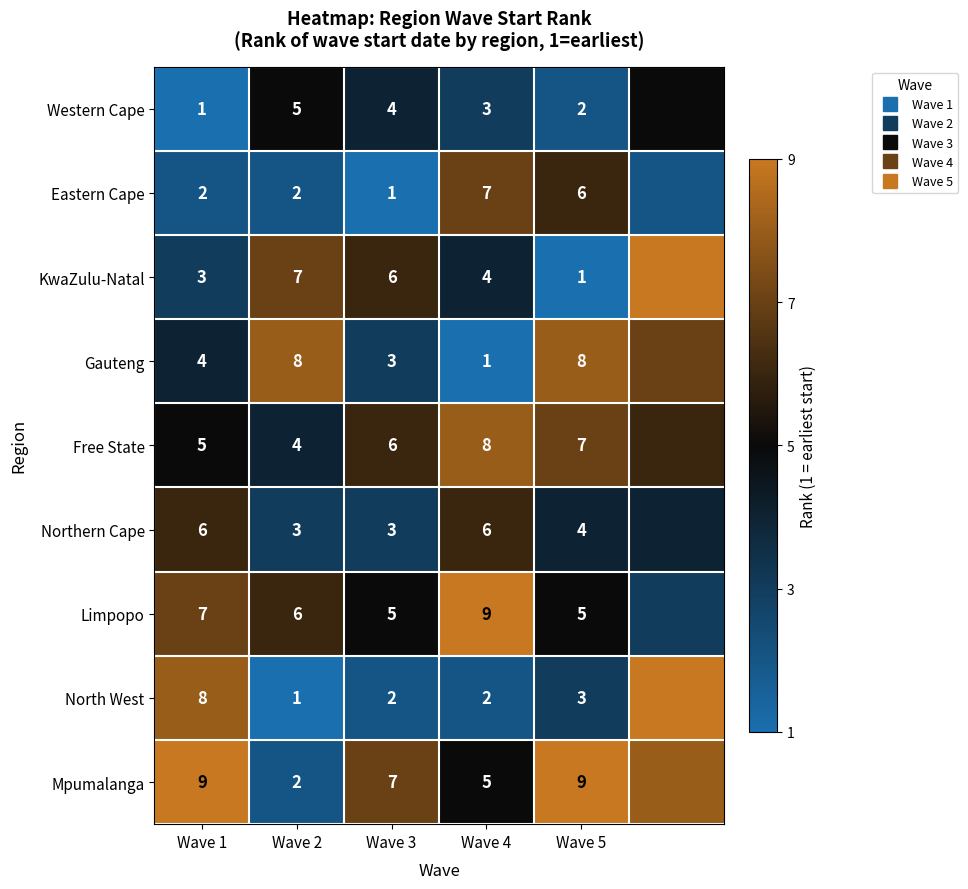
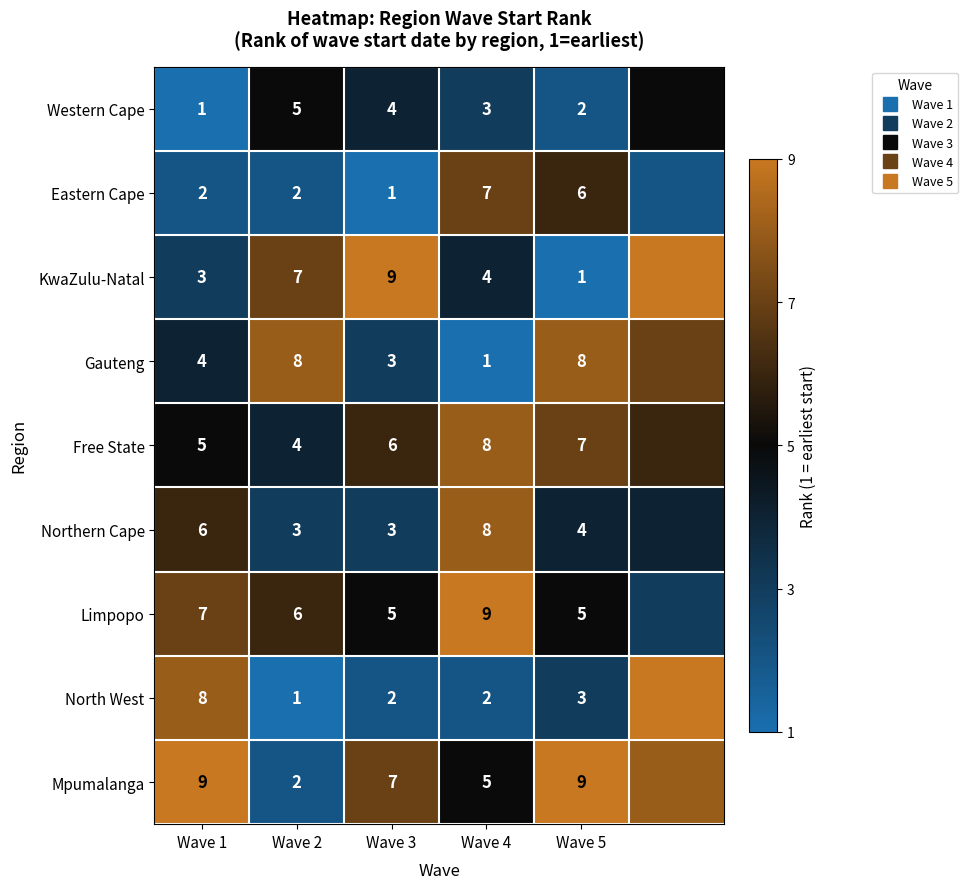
KwaZulu-Natal, Wave 3: 6 -> 9
Northern Cape, Wave 4: 6 -> 8
